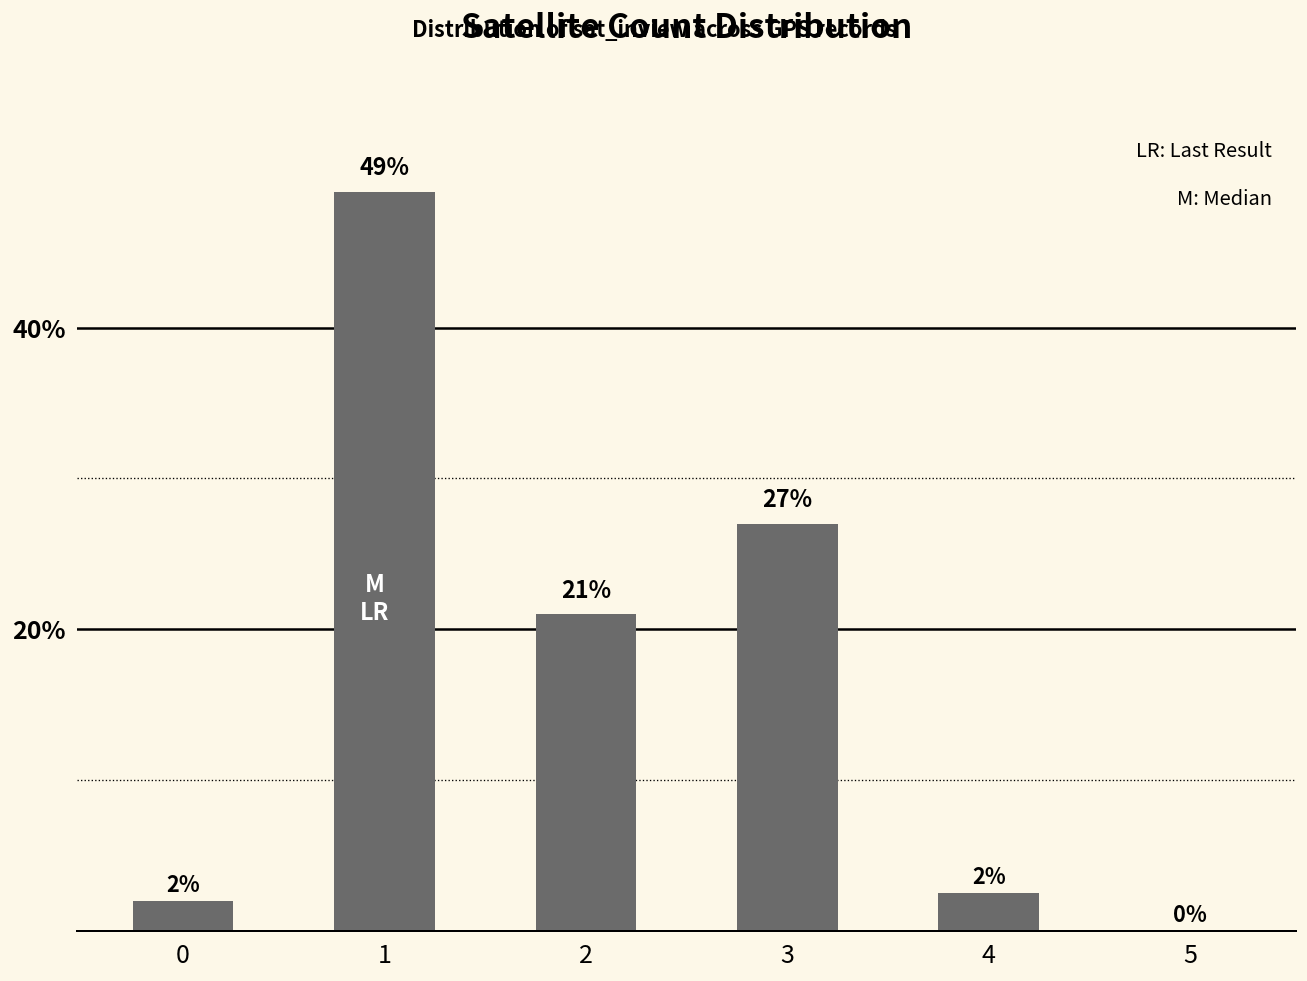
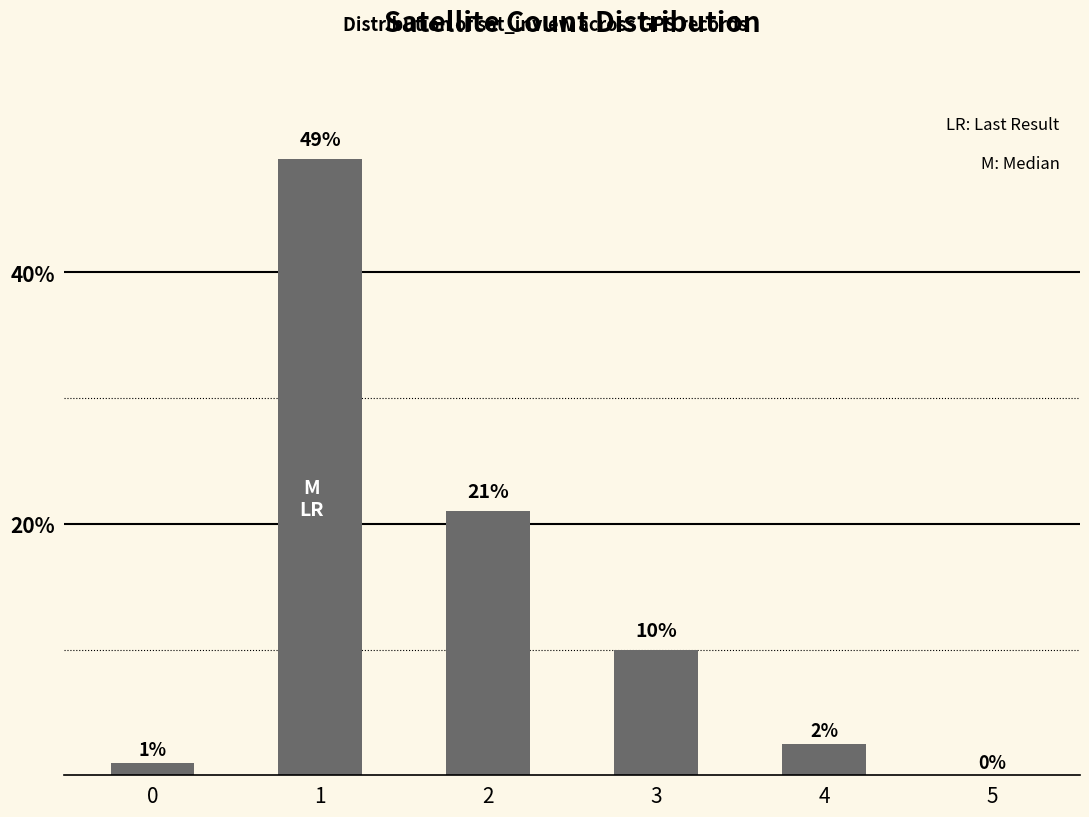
0: 2% -> 1%
3: 27% -> 10%
